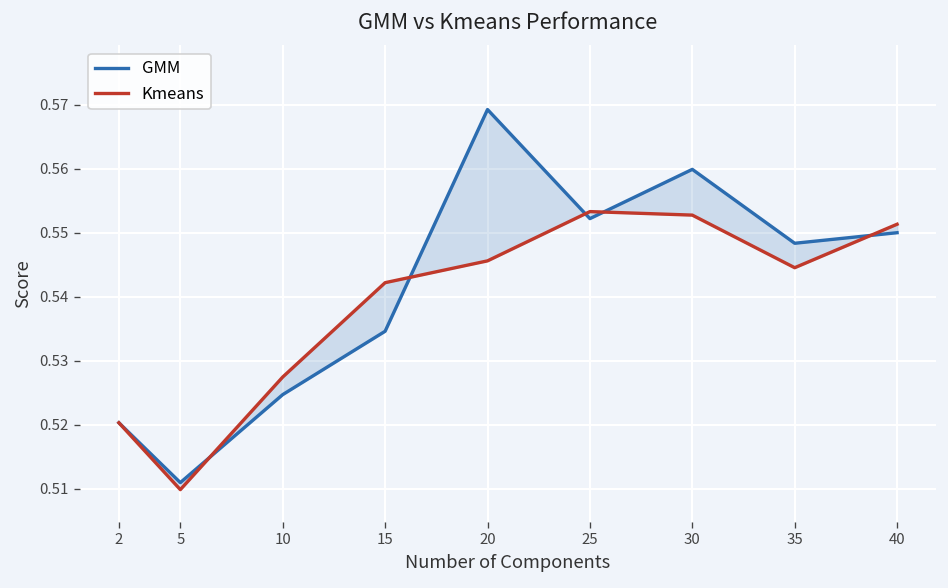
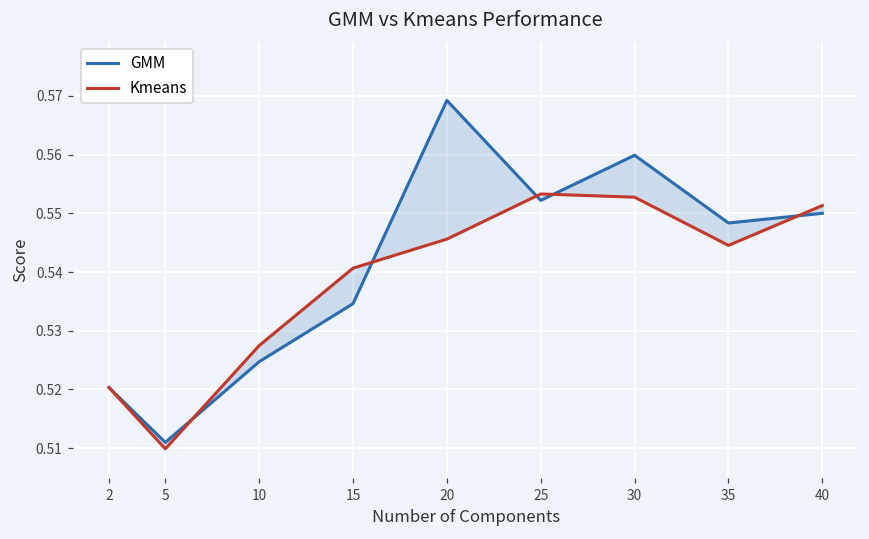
Kmeans, 15: 0.542 -> 0.541
